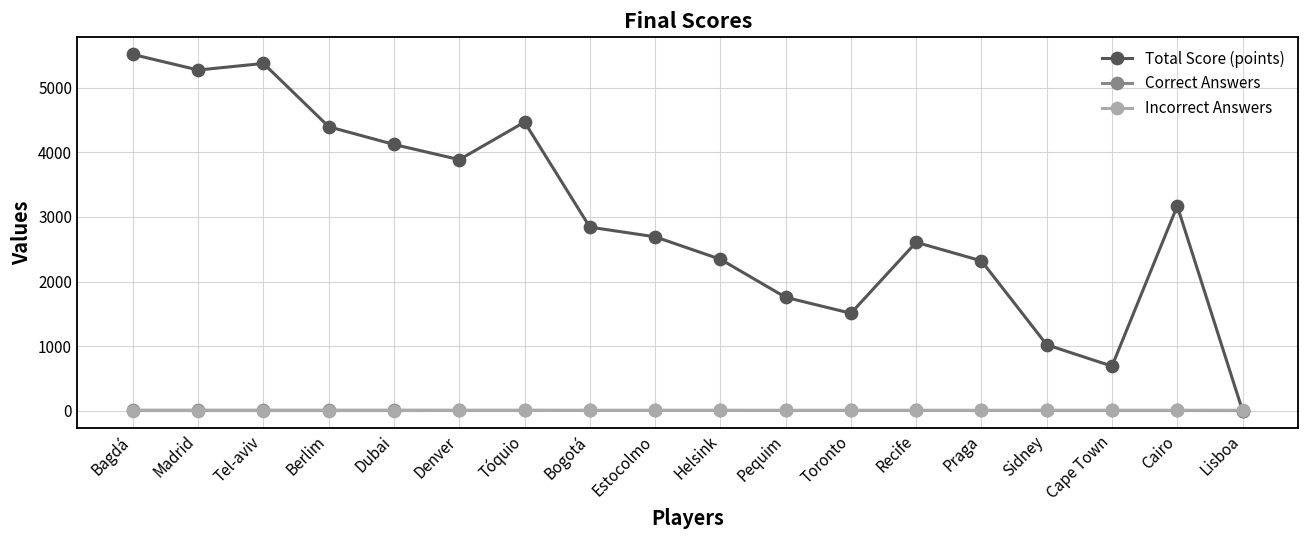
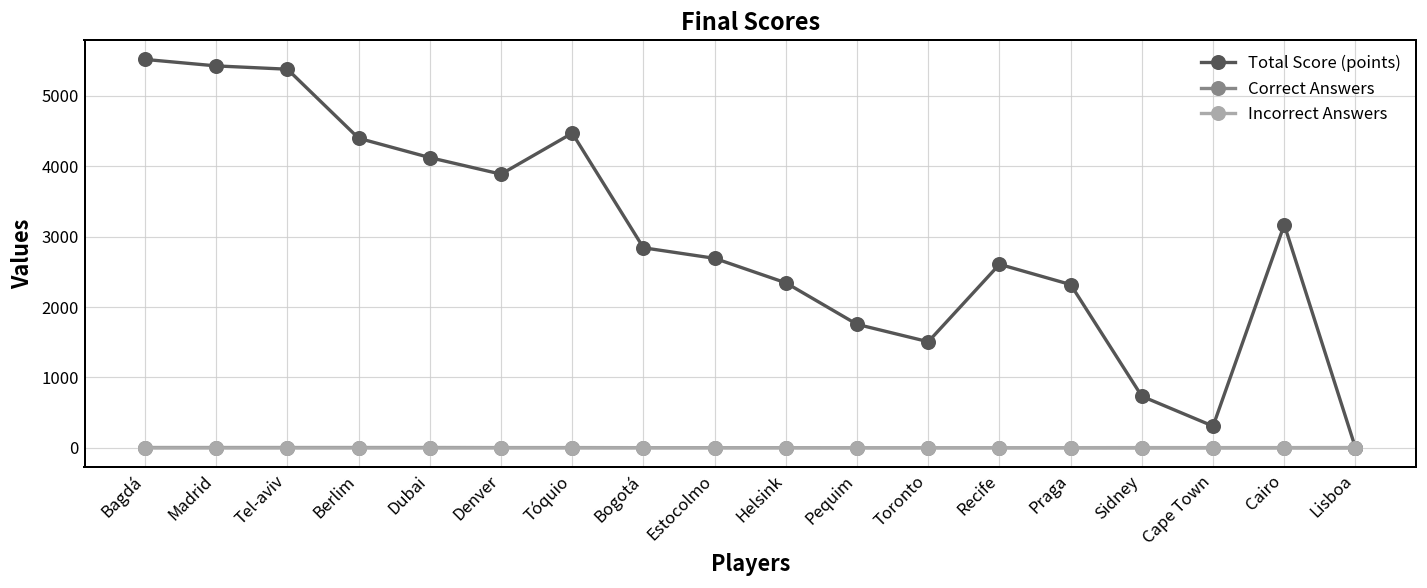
Total Score (points), Madrid: 5300 -> 5400
Total Score (points), Sidney: 1000 -> 700
Total Score (points), Cape Town: 700 -> 300
